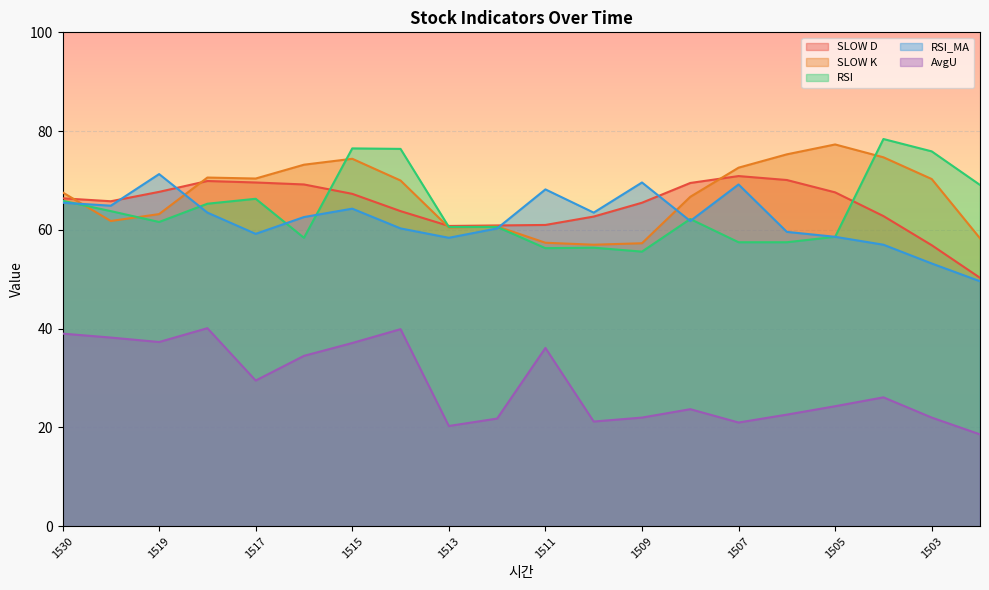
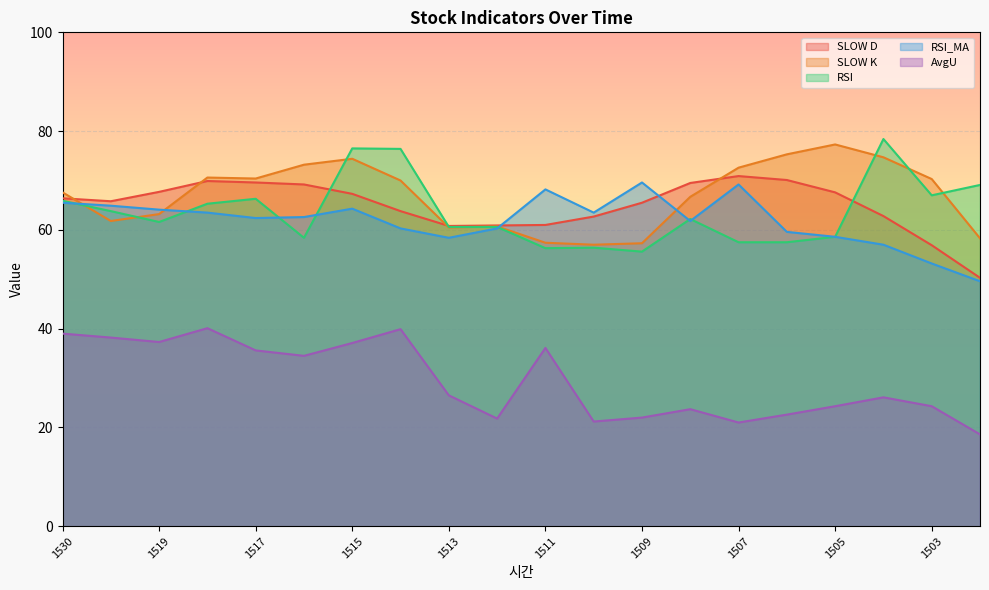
RSI_MA, 1519: 71 -> 64
RSI_MA, 1517: 59 -> 62
AvgU, 1517: 30 -> 36
AvgU, 1513: 20 -> 27
RSI, 1503: 76 -> 67
AvgU, 1503: 22 -> 24
